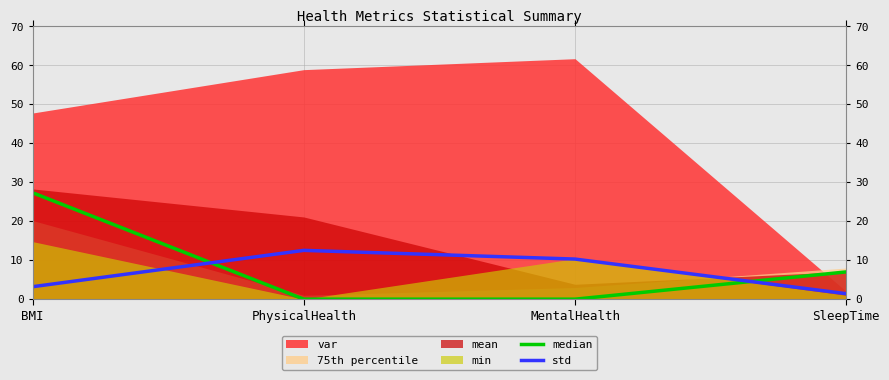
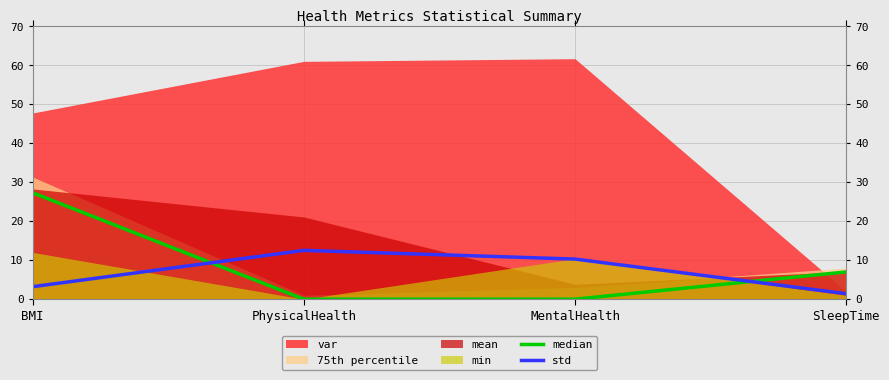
75th percentile, BMI: 20 -> 31
min, BMI: 15 -> 12
var, PhysicalHealth: 59 -> 61
